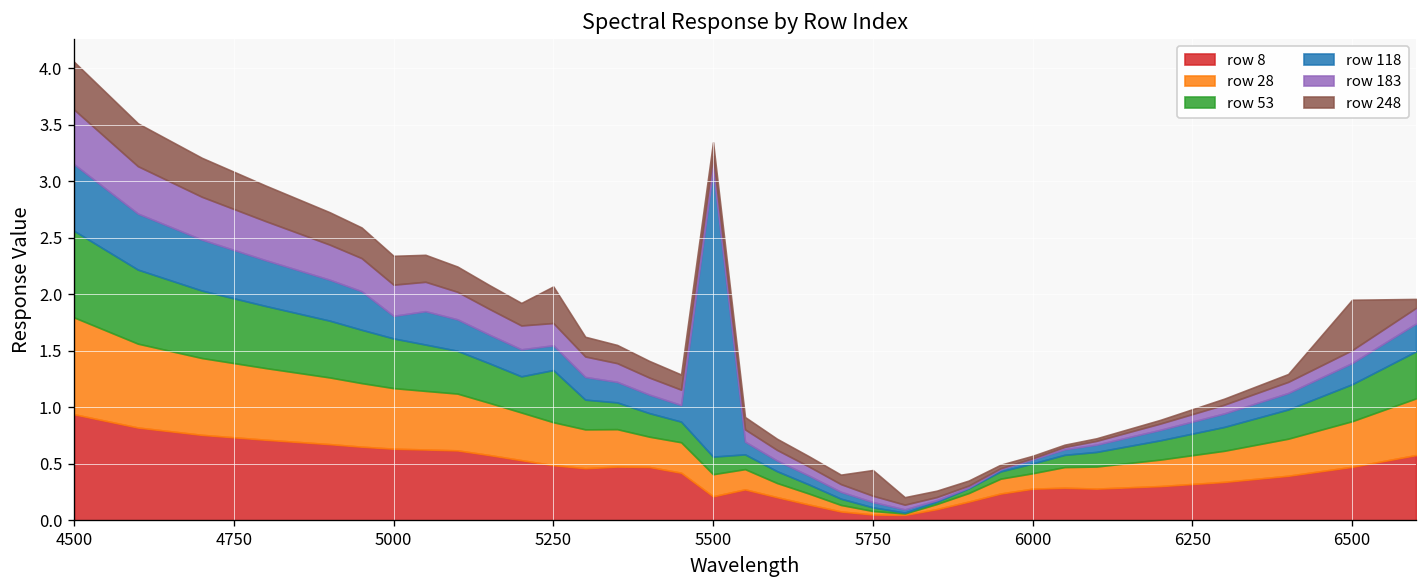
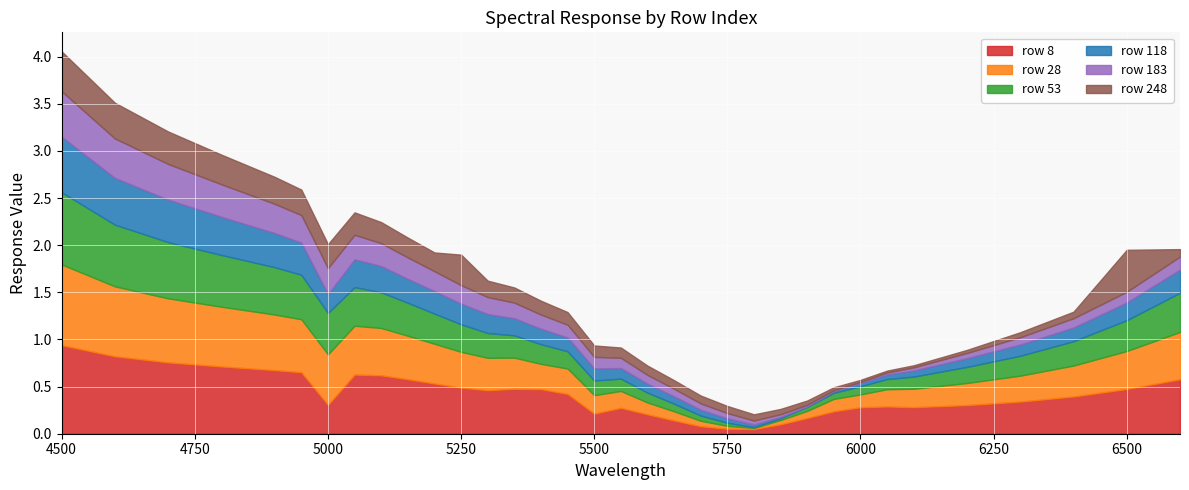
row 8, 5000: 0.6 -> 0.3
row 53, 5250: 0.5 -> 0.3
row 118, 5500: 2.5 -> 0.1
row 248, 5750: 0.2 -> 0.1
